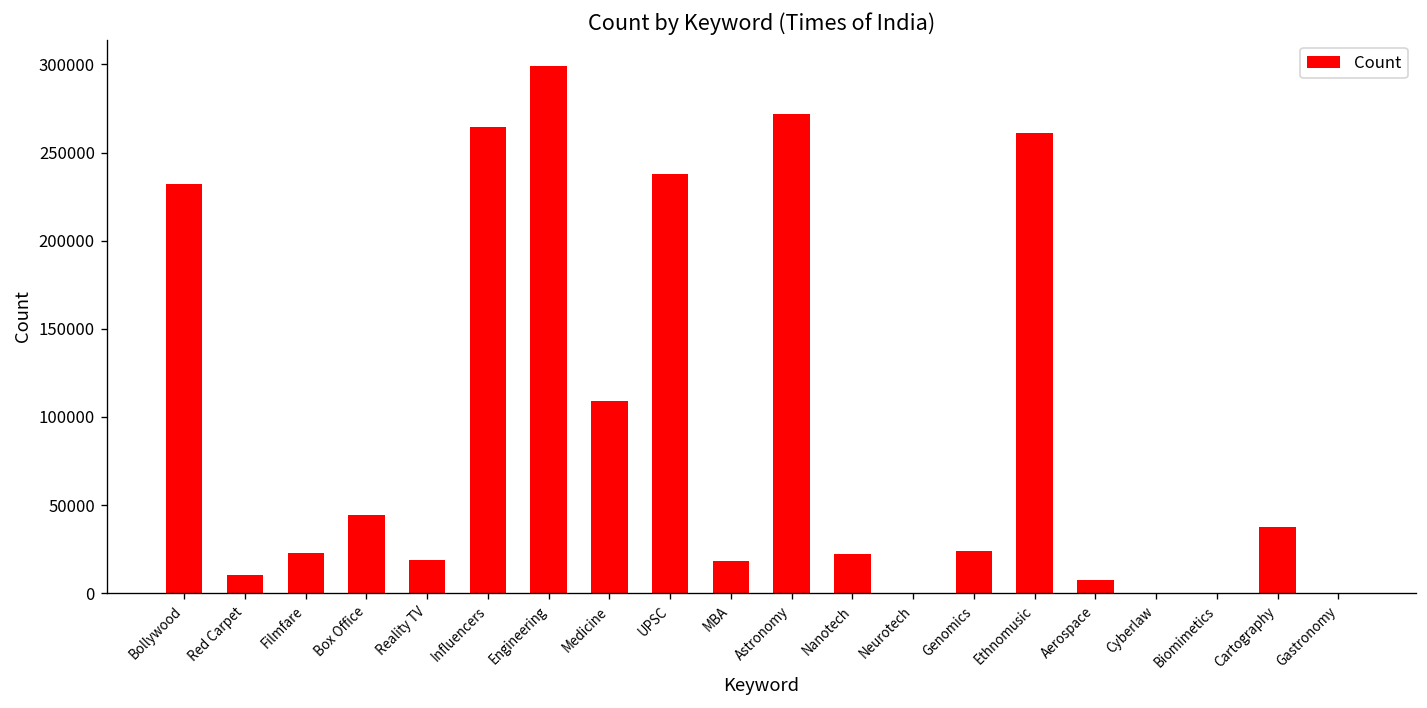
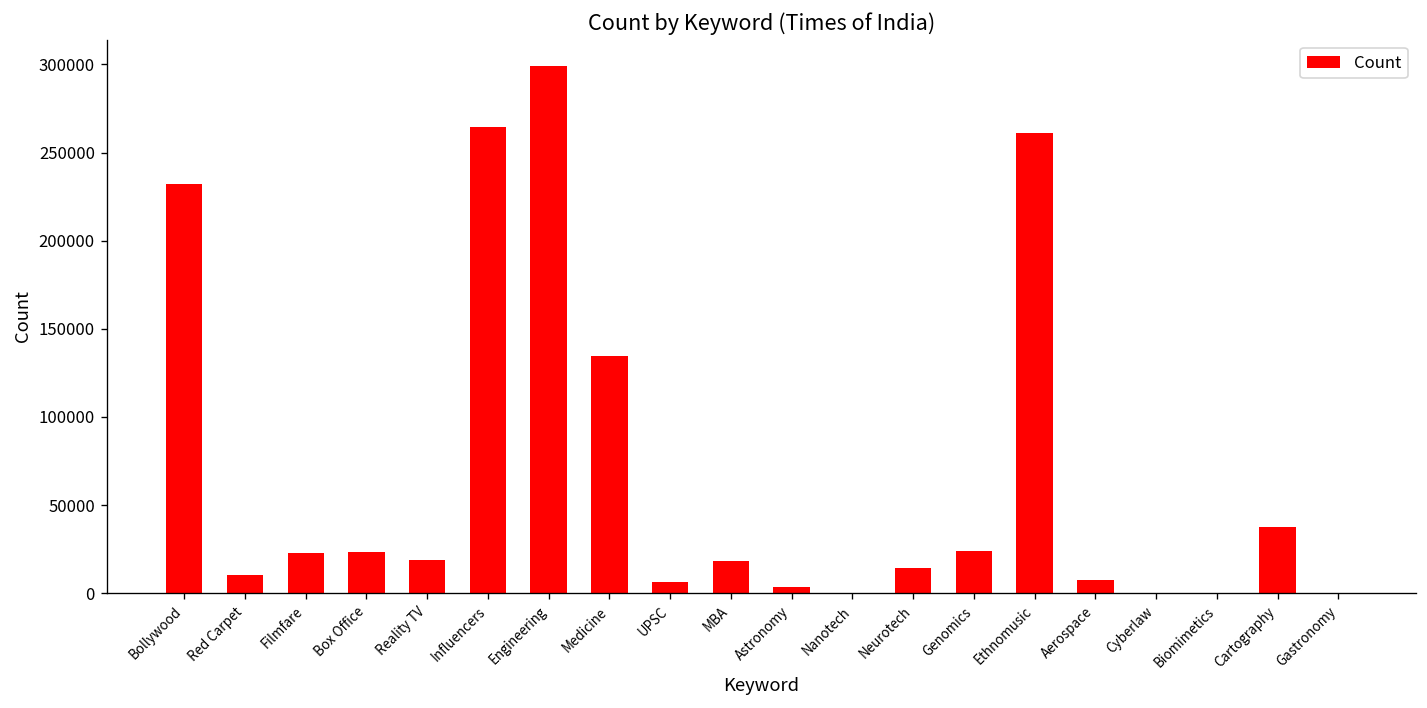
Box Office: 45000 -> 24000
Medicine: 109000 -> 135000
UPSC: 238000 -> 7000
Astronomy: 272000 -> 3000
Nanotech: 22000 -> 0
Neurotech: 0 -> 15000
